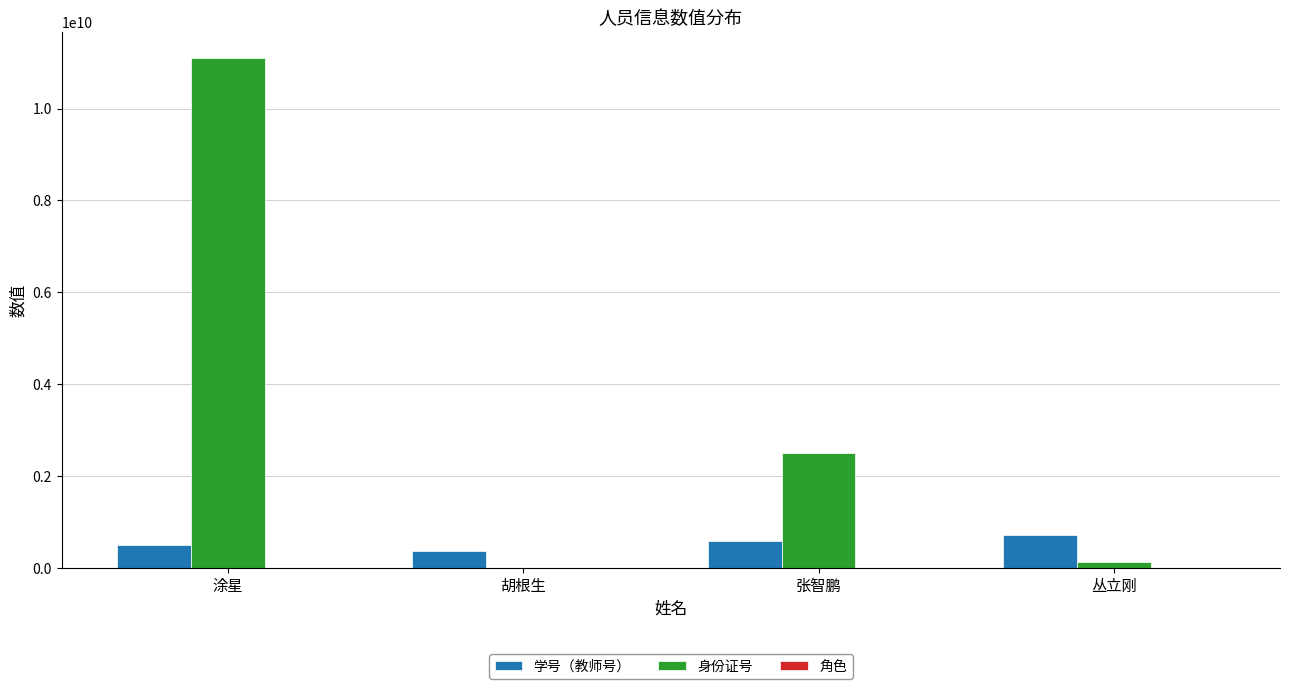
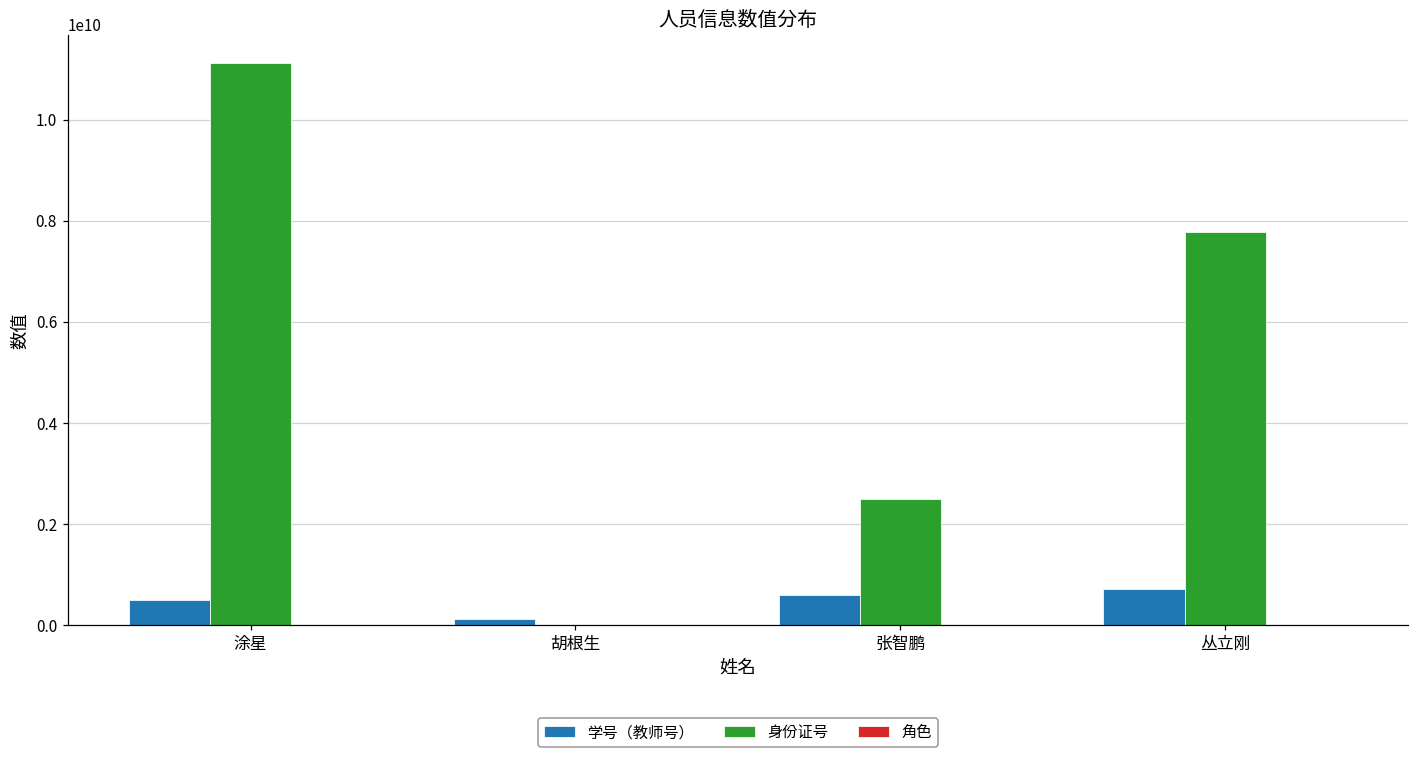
学号（教师号）, 胡根生: 400000000 -> 100000000
身份证号, 丛立刚: 100000000 -> 7800000000
